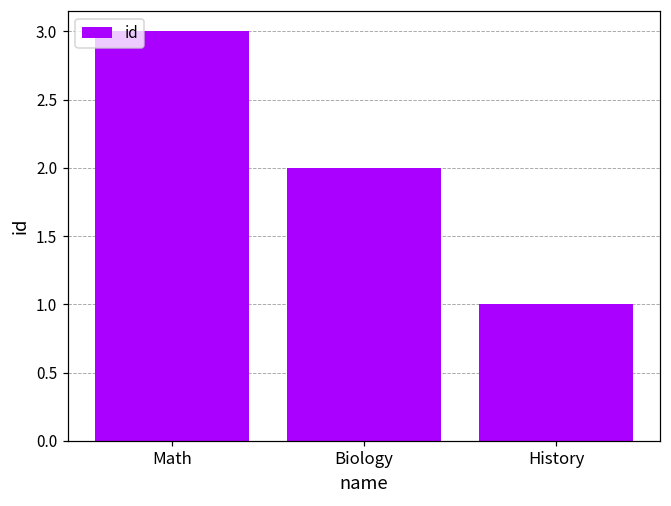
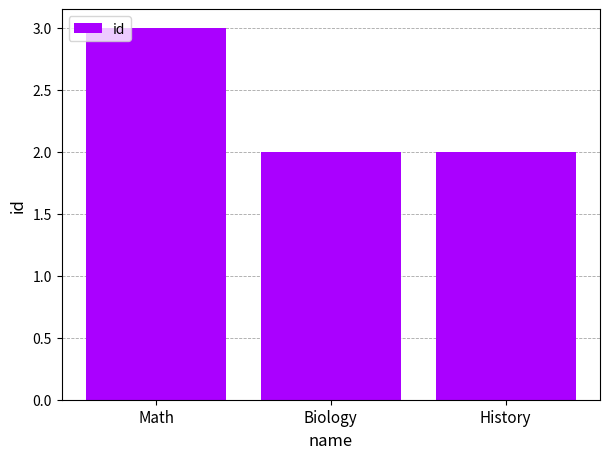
History: 1 -> 2
